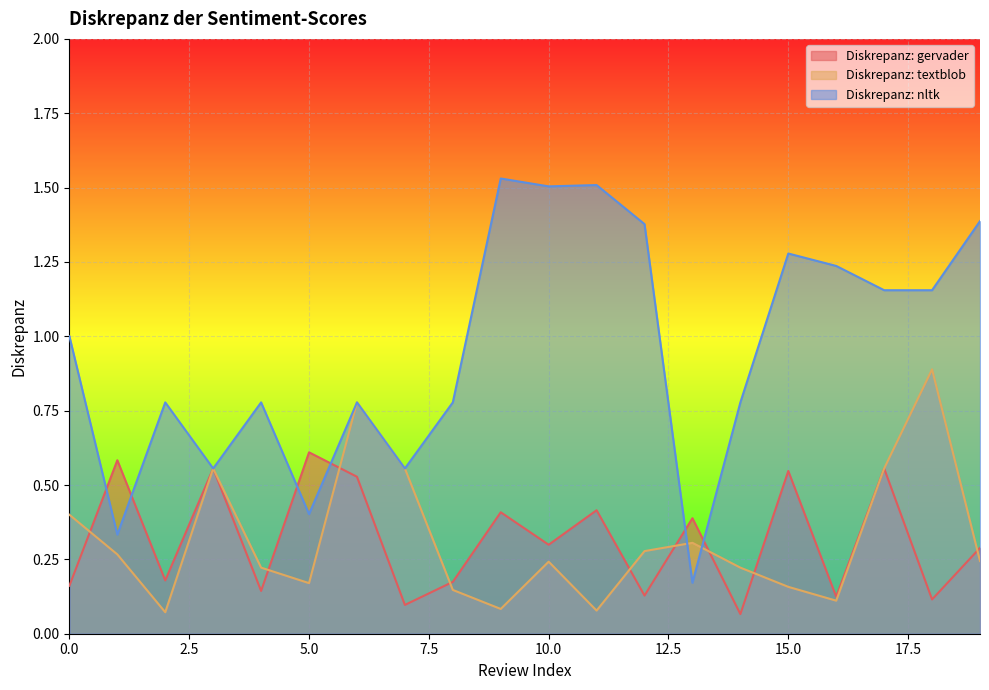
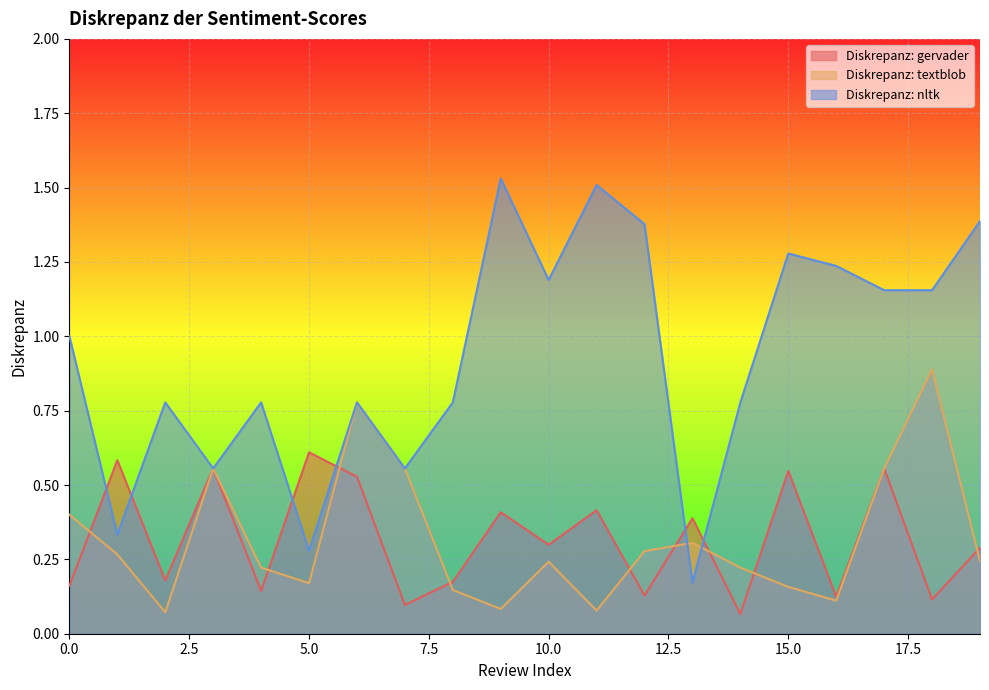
Diskrepanz: nltk, 5.0: 0.40 -> 0.28
Diskrepanz: nltk, 10.0: 1.50 -> 1.19
